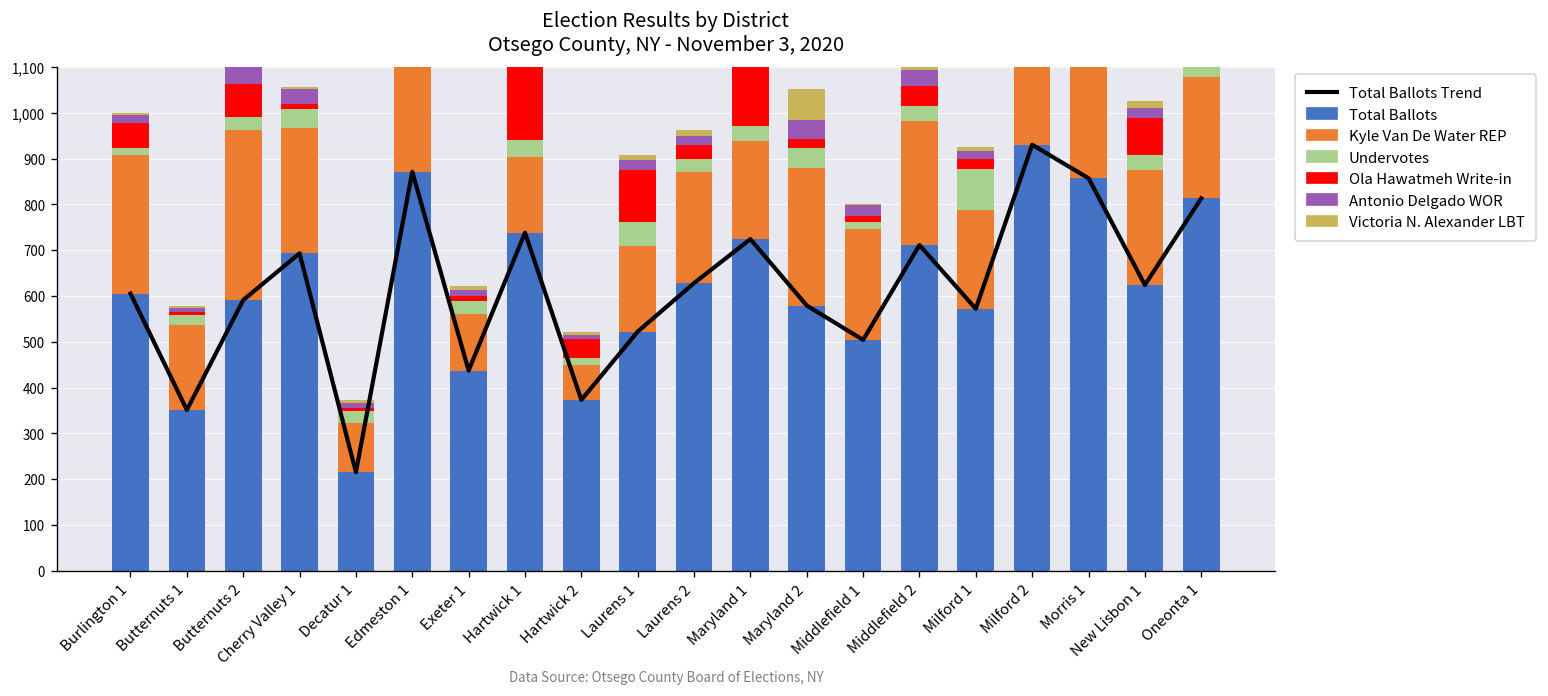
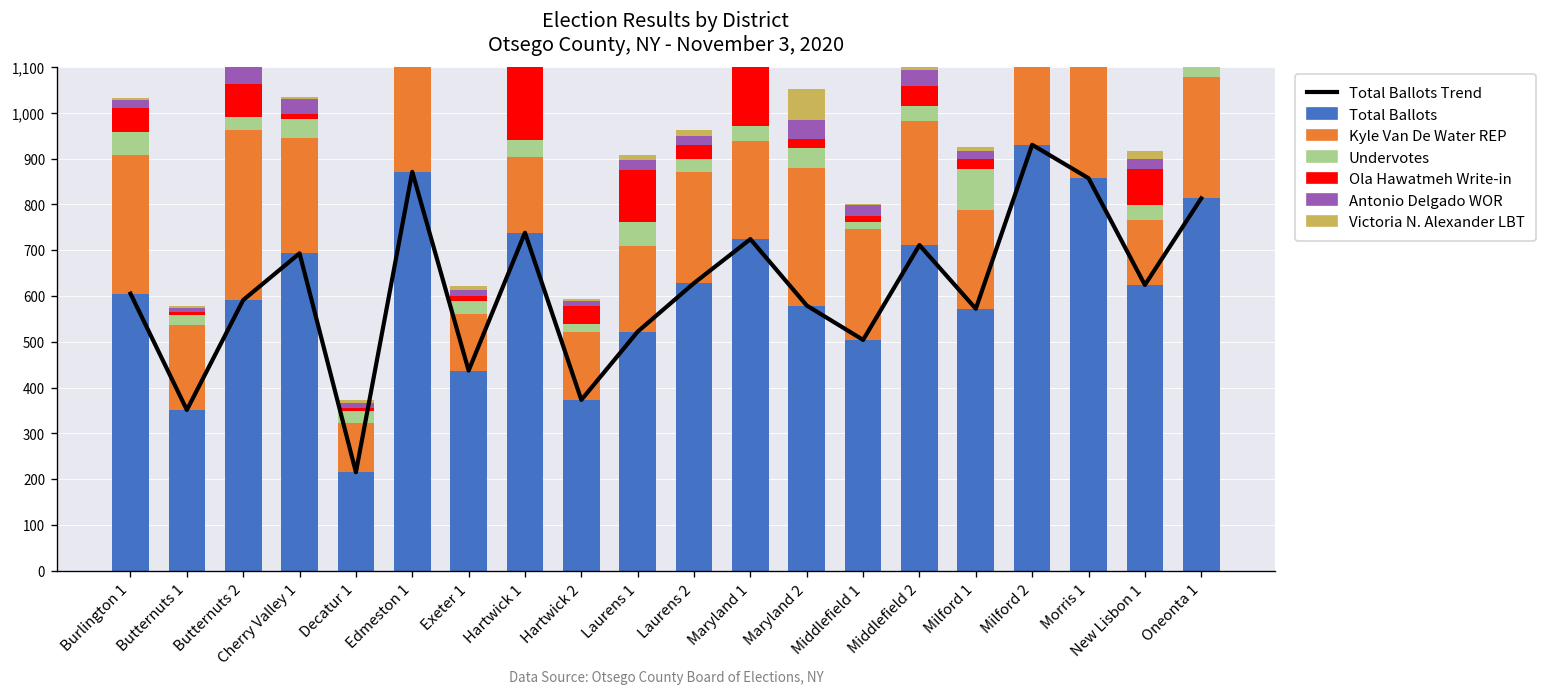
Undervotes, Burlington 1: 20 -> 50
Kyle Van De Water REP, Cherry Valley 1: 270 -> 250
Kyle Van De Water REP, Hartwick 2: 80 -> 150
Kyle Van De Water REP, New Lisbon 1: 250 -> 140
